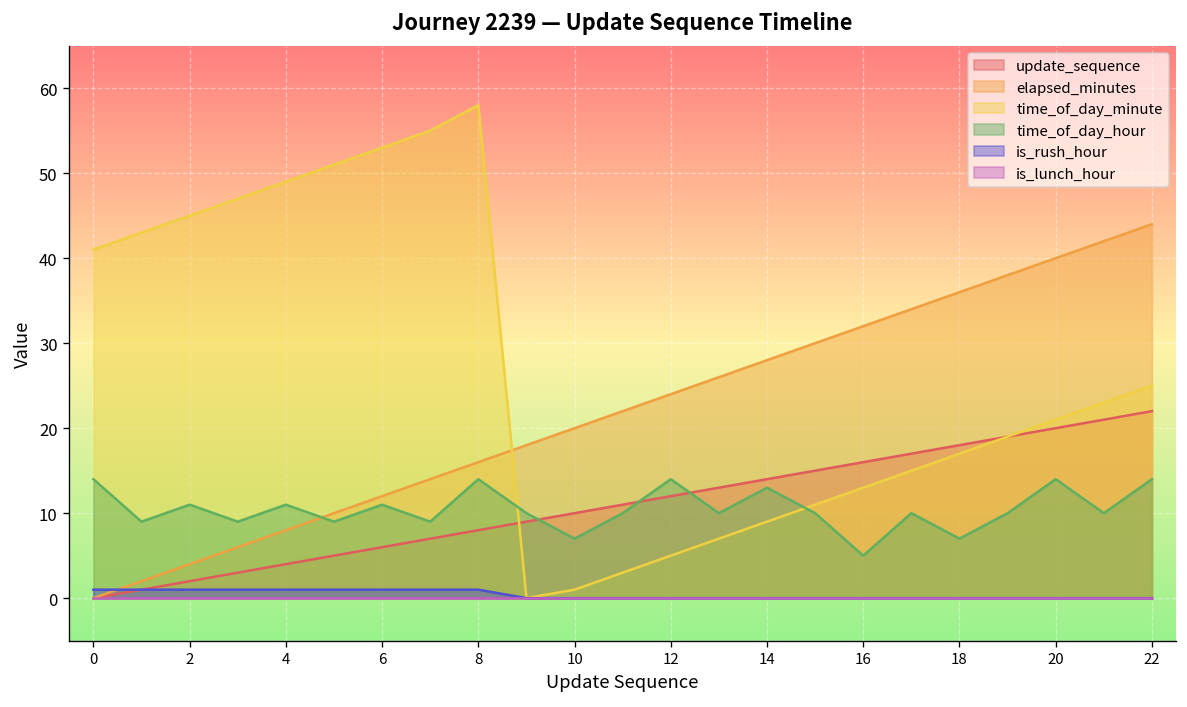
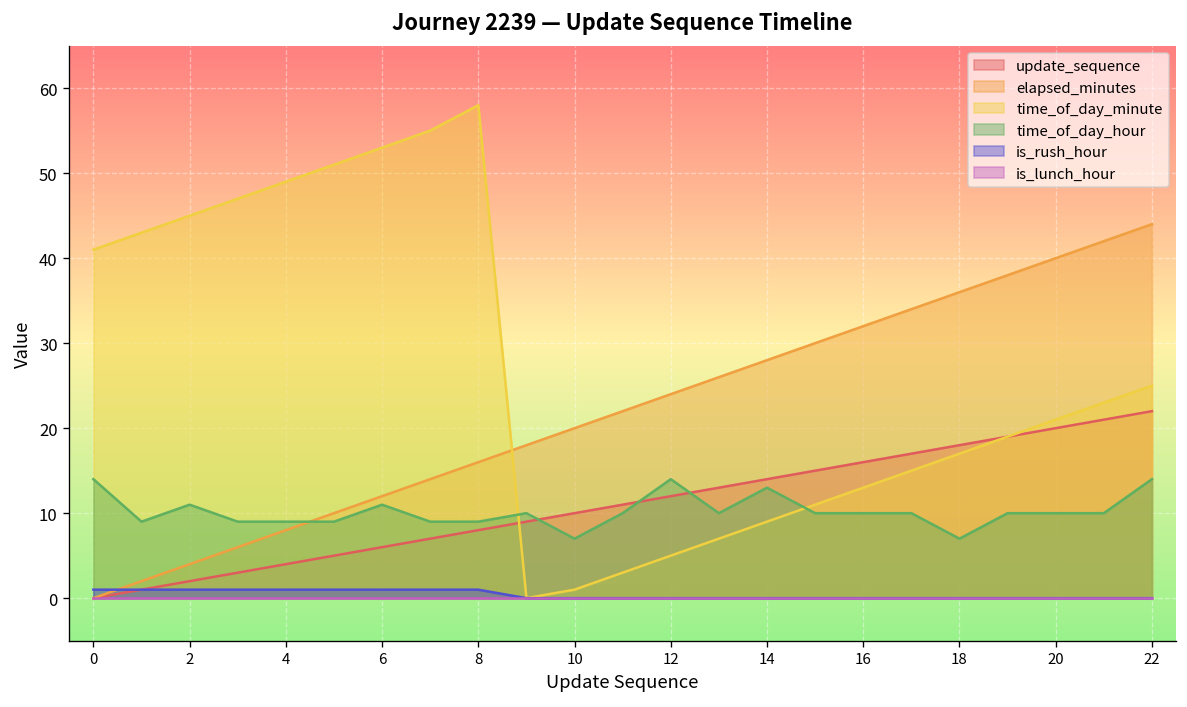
time_of_day_hour, 4: 11 -> 9
time_of_day_hour, 8: 14 -> 9
time_of_day_hour, 16: 5 -> 10
time_of_day_hour, 20: 14 -> 10
